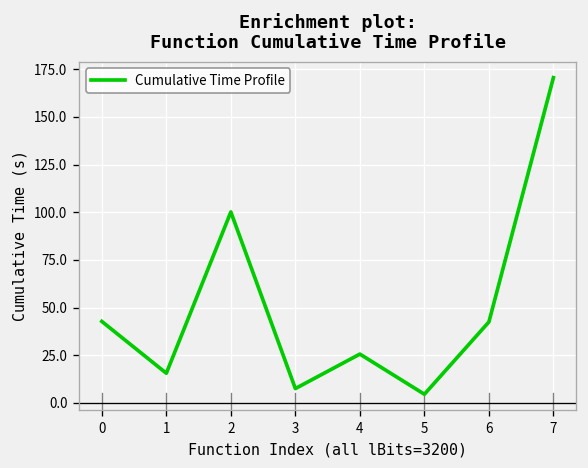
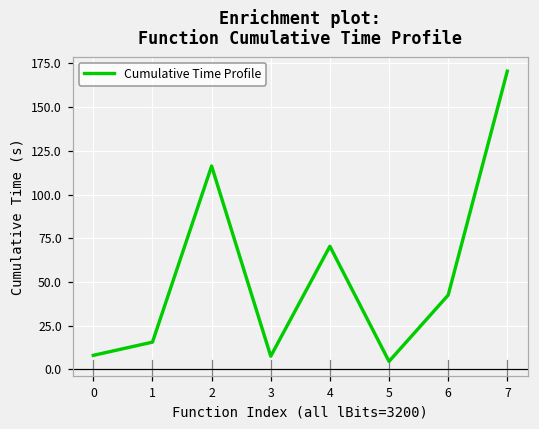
0: 43 -> 8
2: 100 -> 116
4: 26 -> 70
